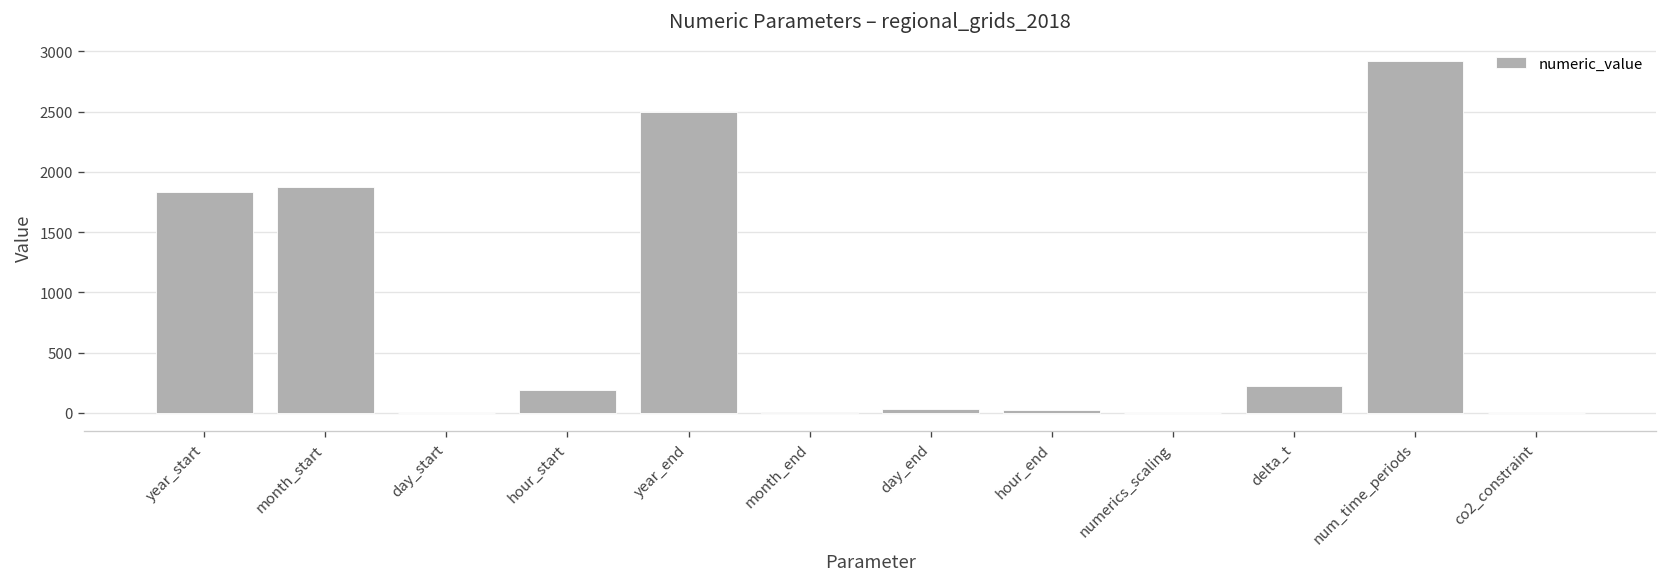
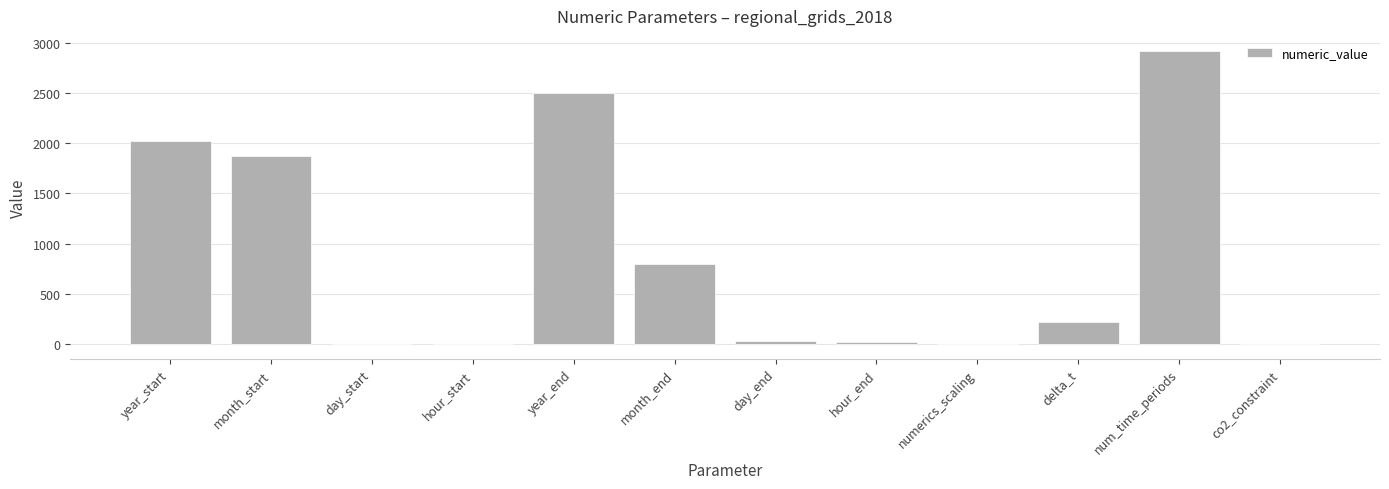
year_start: 1830 -> 2020
hour_start: 190 -> 0
month_end: 10 -> 790
